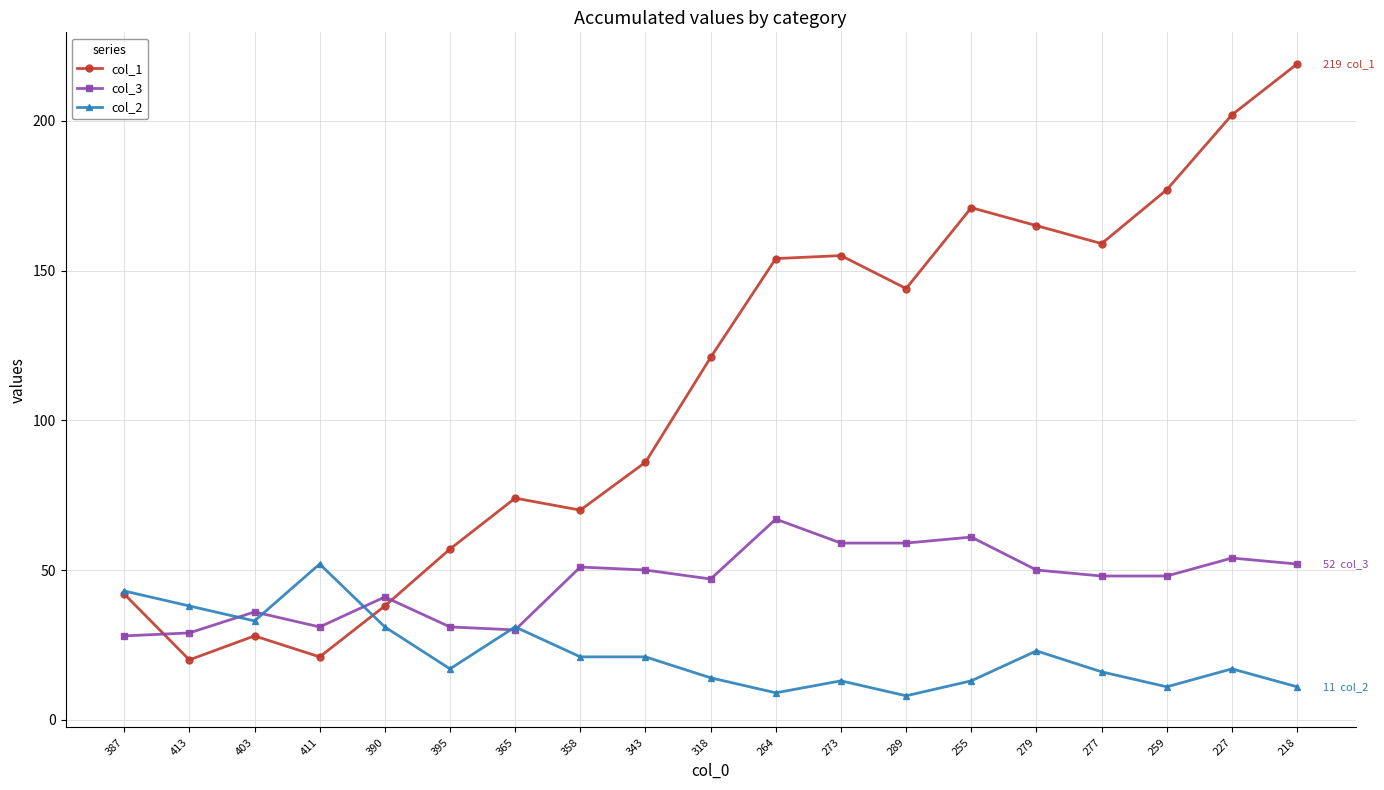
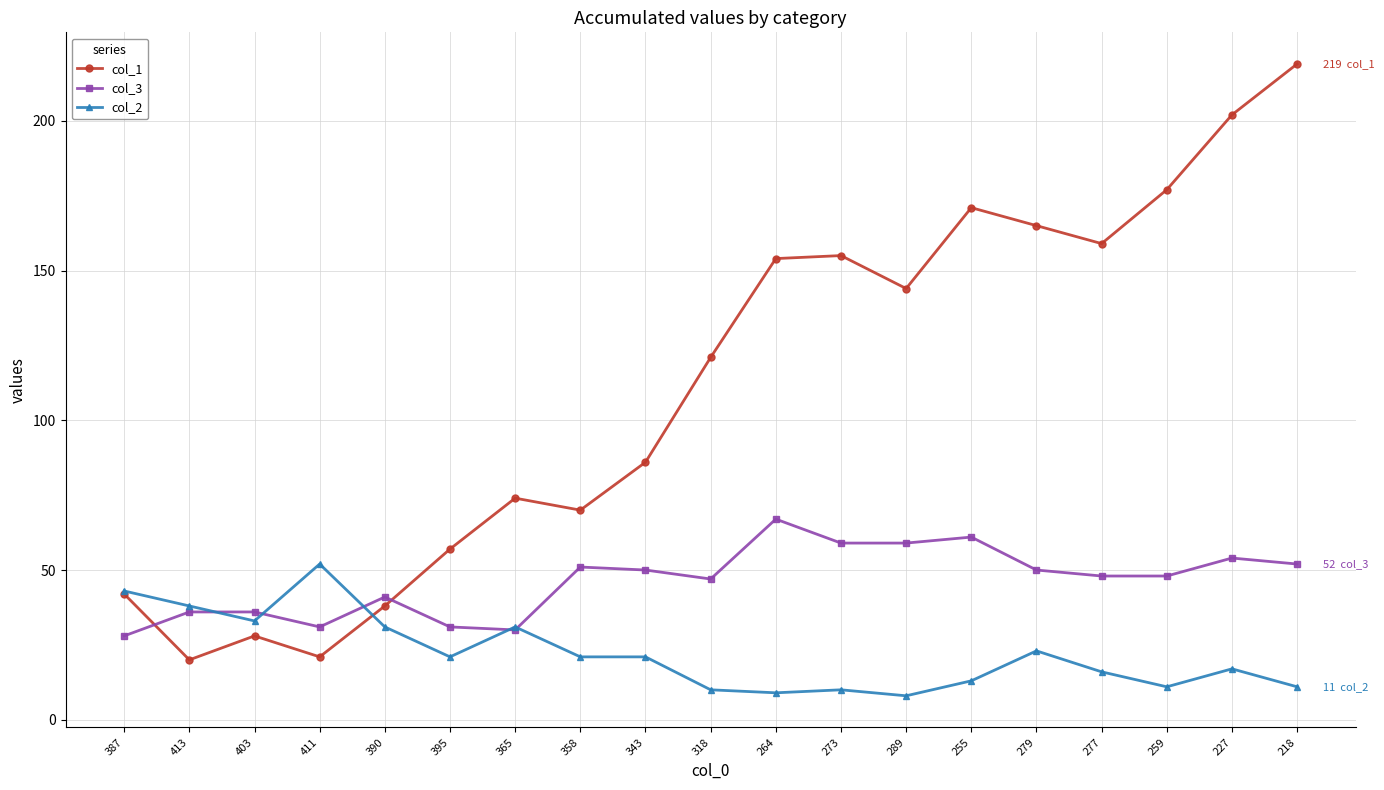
col_3, 413: 29 -> 36
col_2, 395: 17 -> 21
col_2, 318: 14 -> 10
col_2, 273: 13 -> 10
